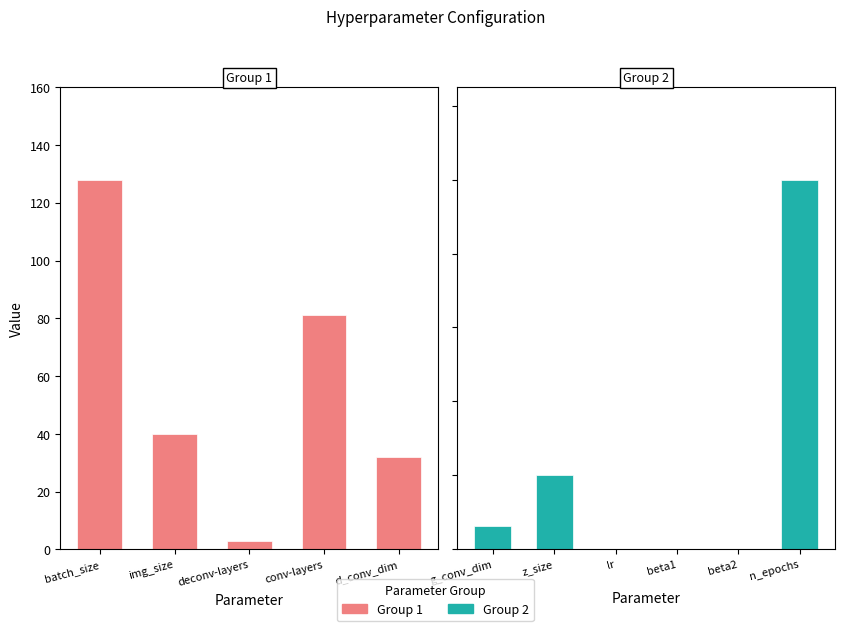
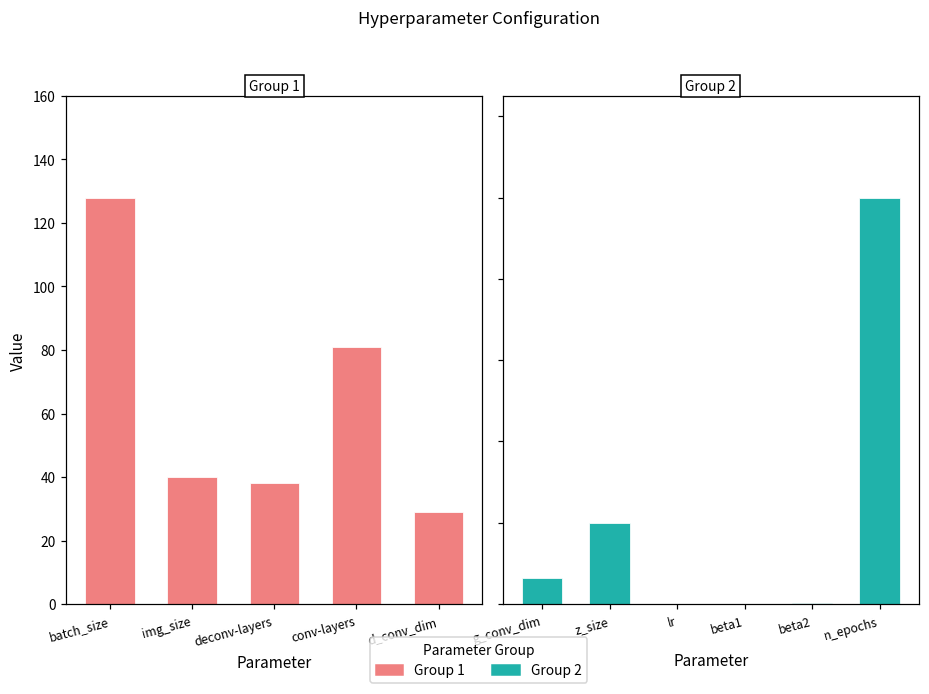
Group 1, deconv-layers: 3 -> 38
Group 1, d_conv_dim: 32 -> 29
